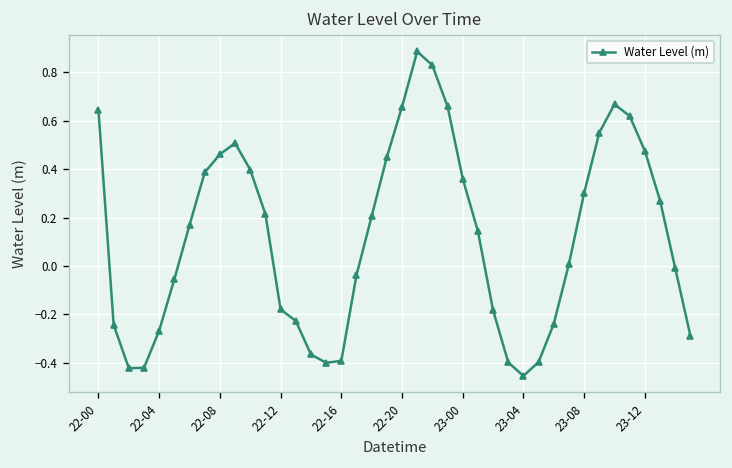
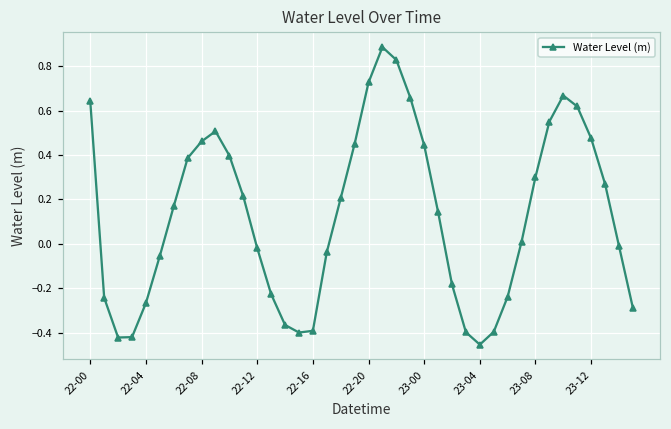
22-12: -0.18 -> -0.02
22-20: 0.66 -> 0.73
23-00: 0.36 -> 0.44
